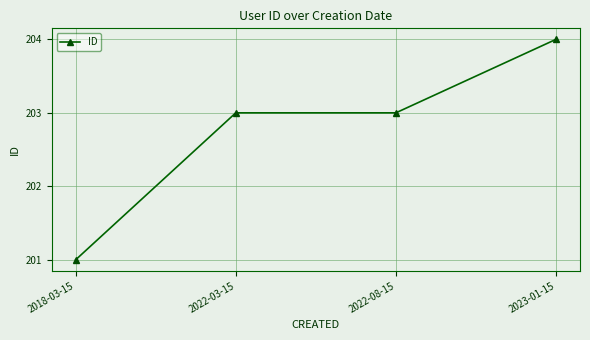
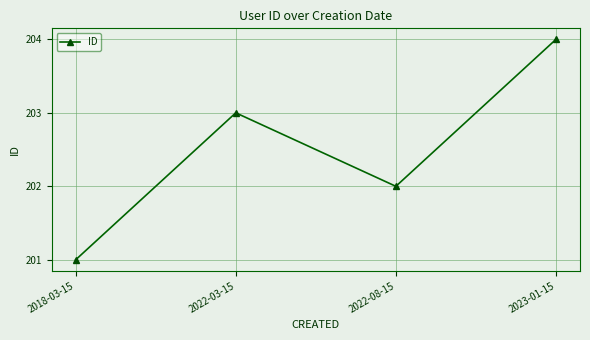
2022-08-15: 203 -> 202
